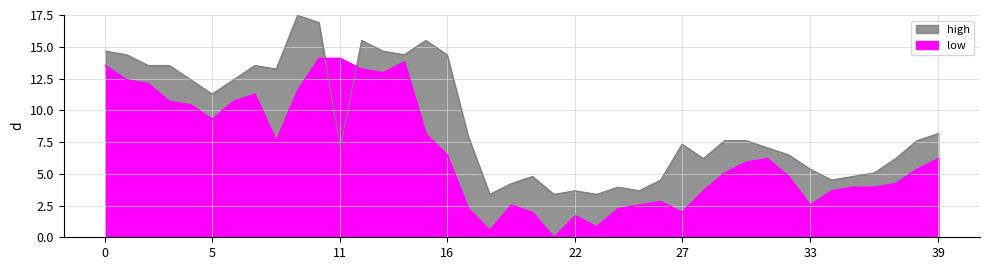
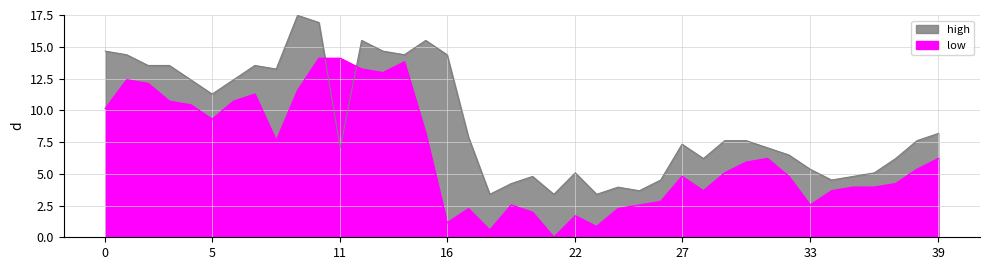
low, 0: 13.5 -> 10.1
low, 16: 6.5 -> 1.1
high, 22: 3.7 -> 5.1
low, 27: 2.0 -> 4.8
